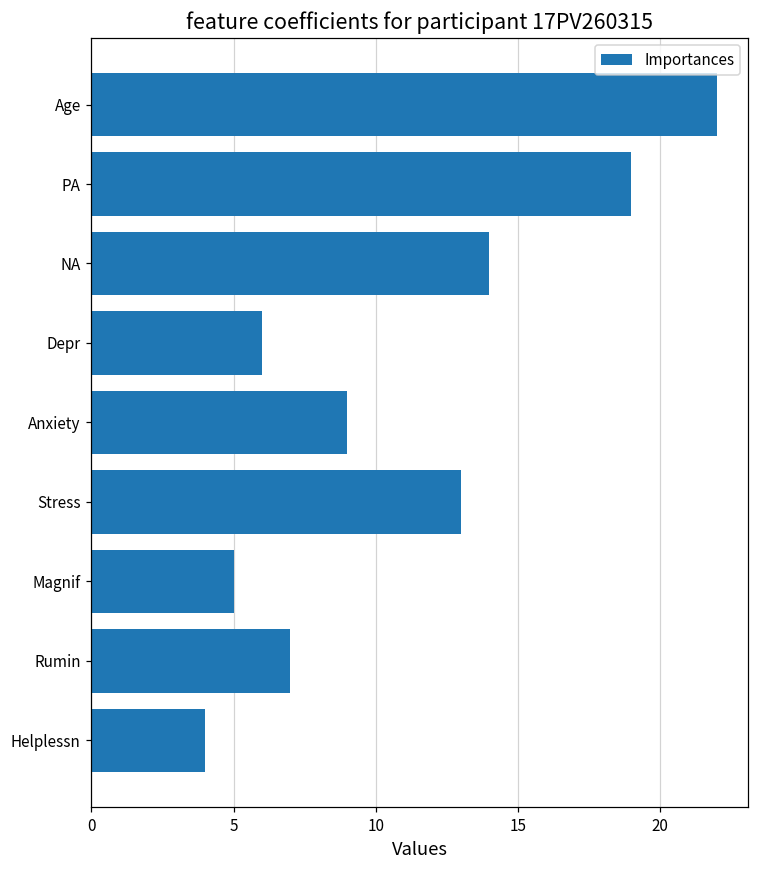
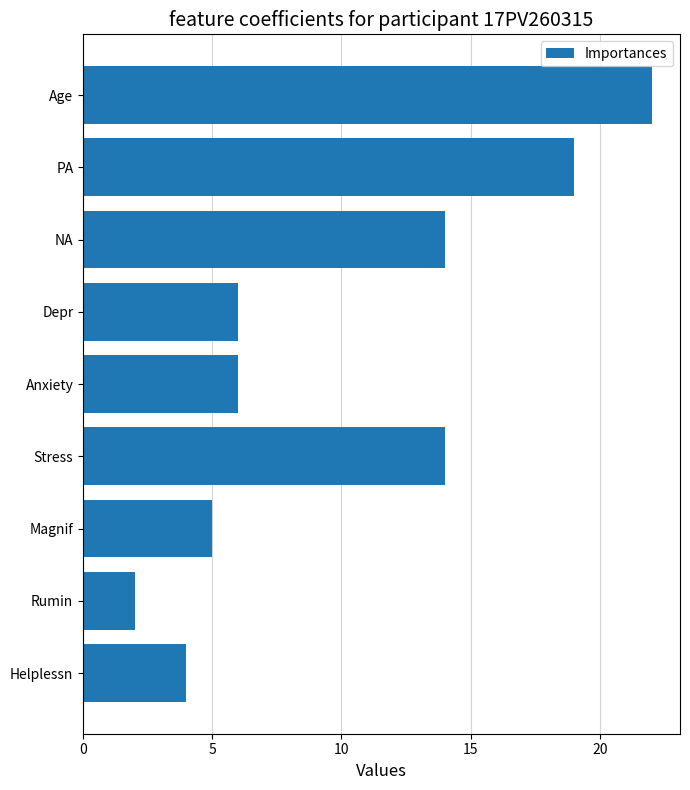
Anxiety: 9 -> 6
Stress: 13 -> 14
Rumin: 7 -> 2
